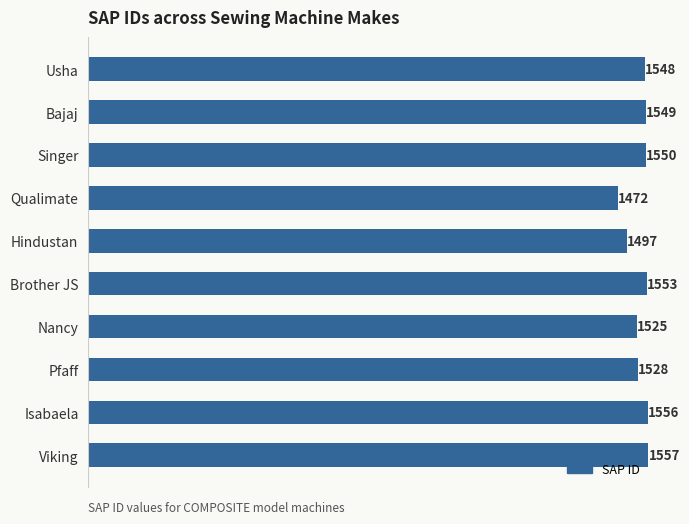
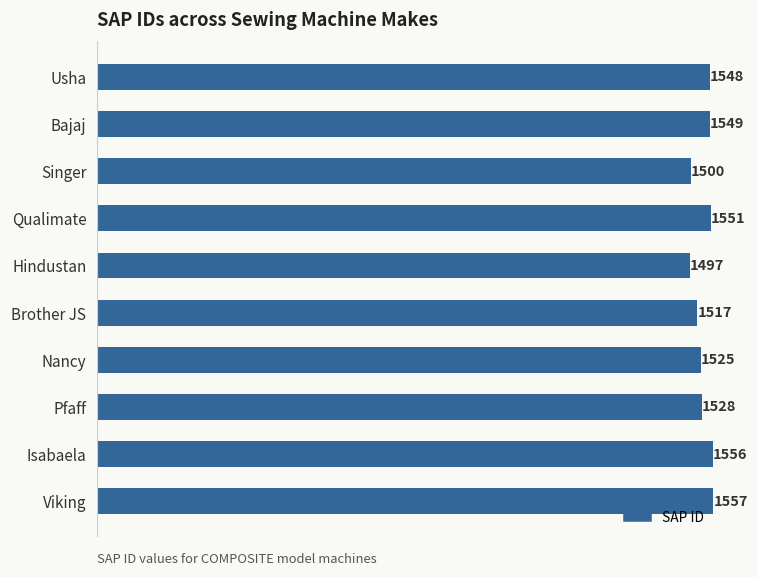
Singer: 1550 -> 1500
Qualimate: 1472 -> 1551
Brother JS: 1553 -> 1517
